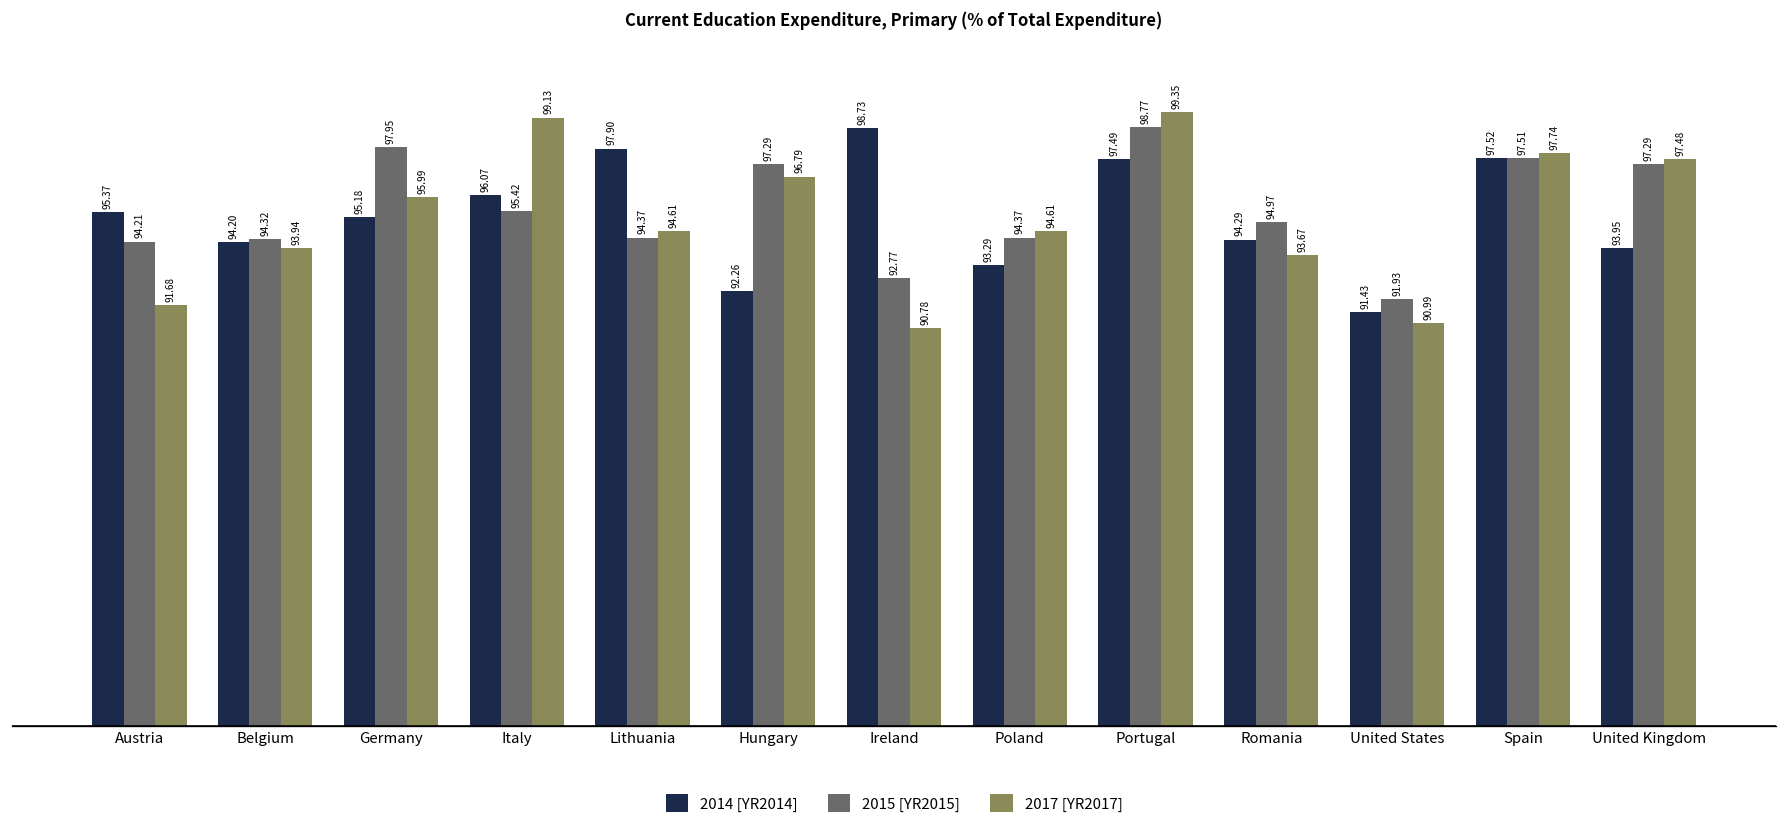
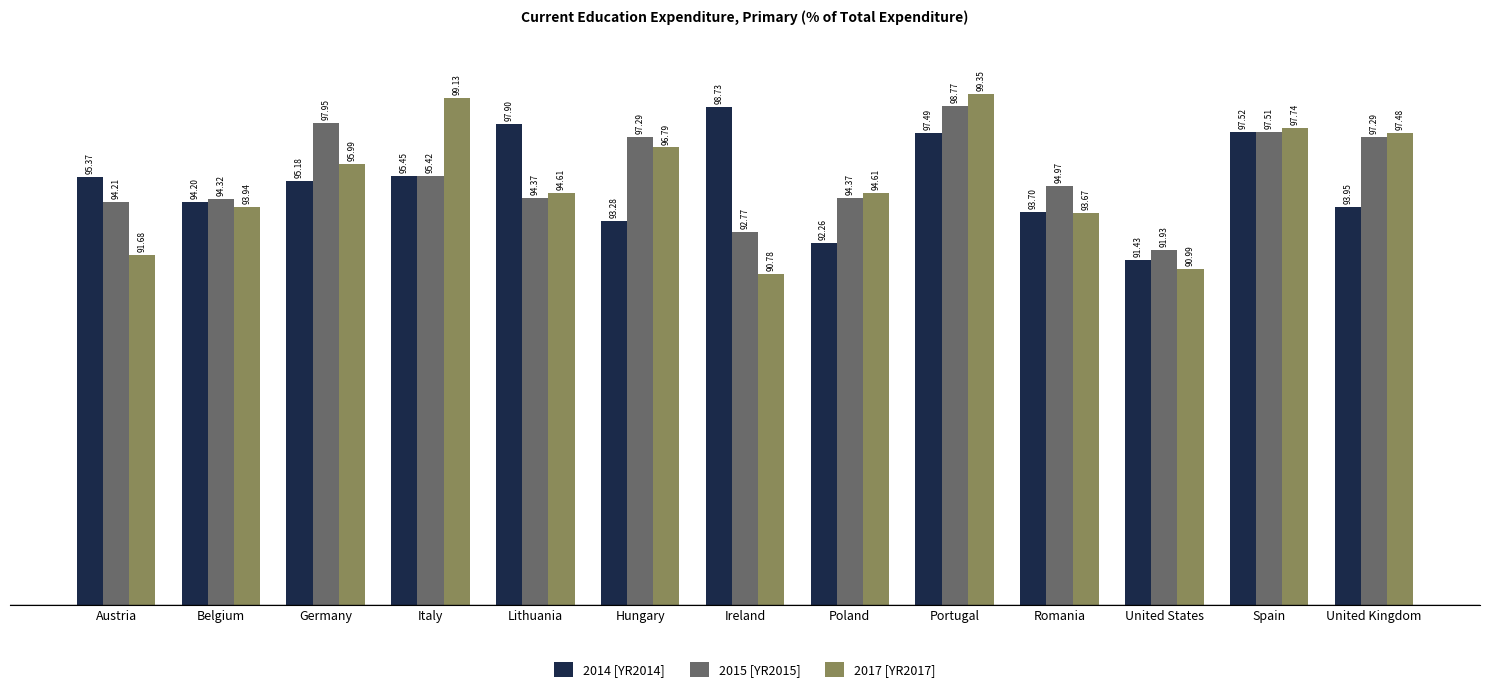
2014 [YR2014], Italy: 96.07 -> 95.45
2014 [YR2014], Hungary: 92.26 -> 93.28
2014 [YR2014], Poland: 93.29 -> 92.26
2014 [YR2014], Romania: 94.29 -> 93.70
